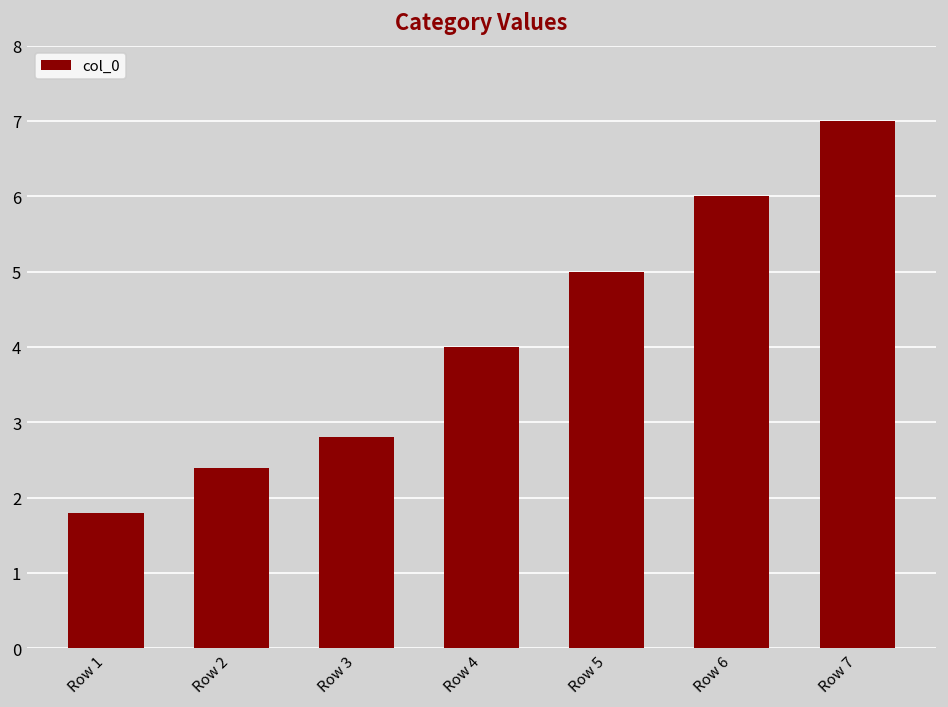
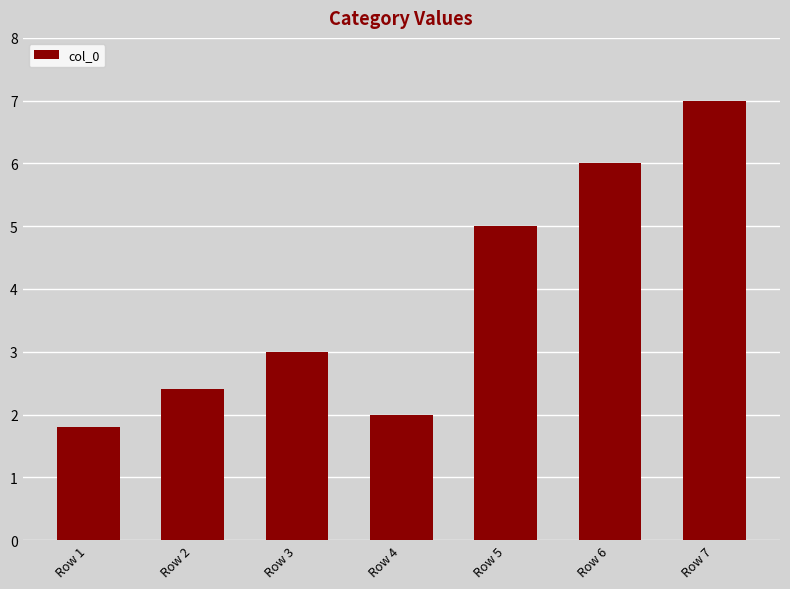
Row 3: 2.8 -> 3.0
Row 4: 4 -> 2
